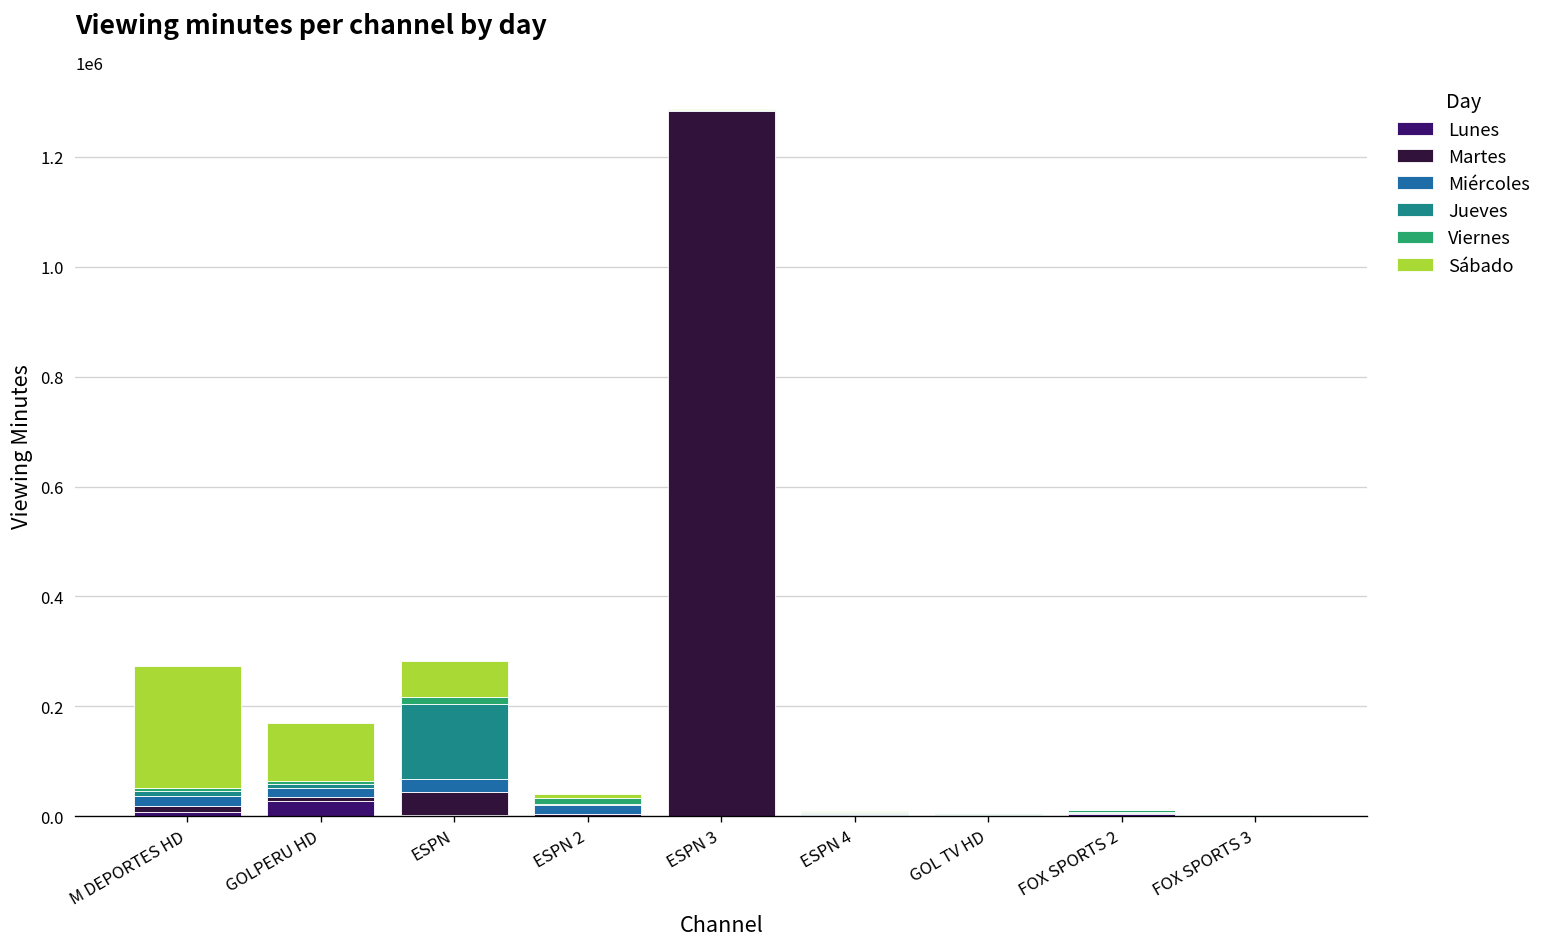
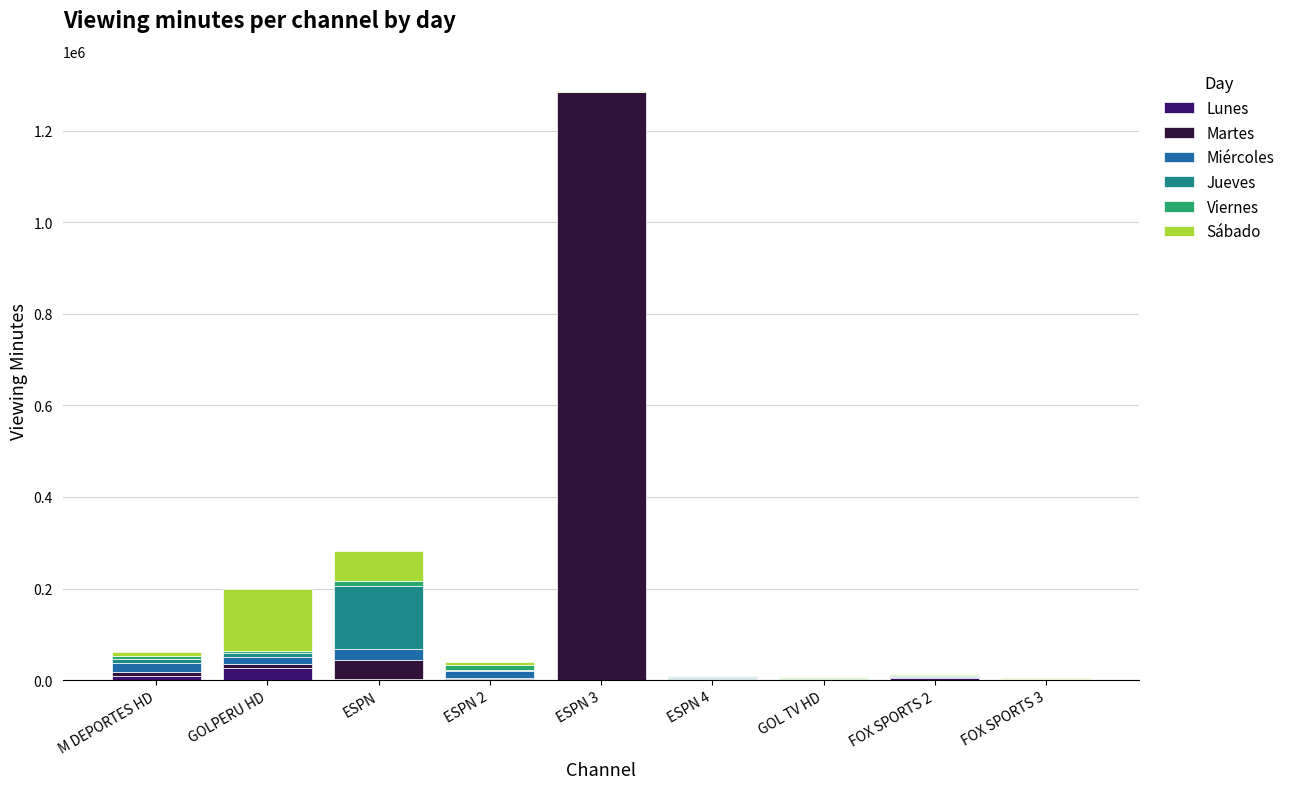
Sábado, M DEPORTES HD: 220000 -> 10000
Sábado, GOLPERU HD: 110000 -> 130000
